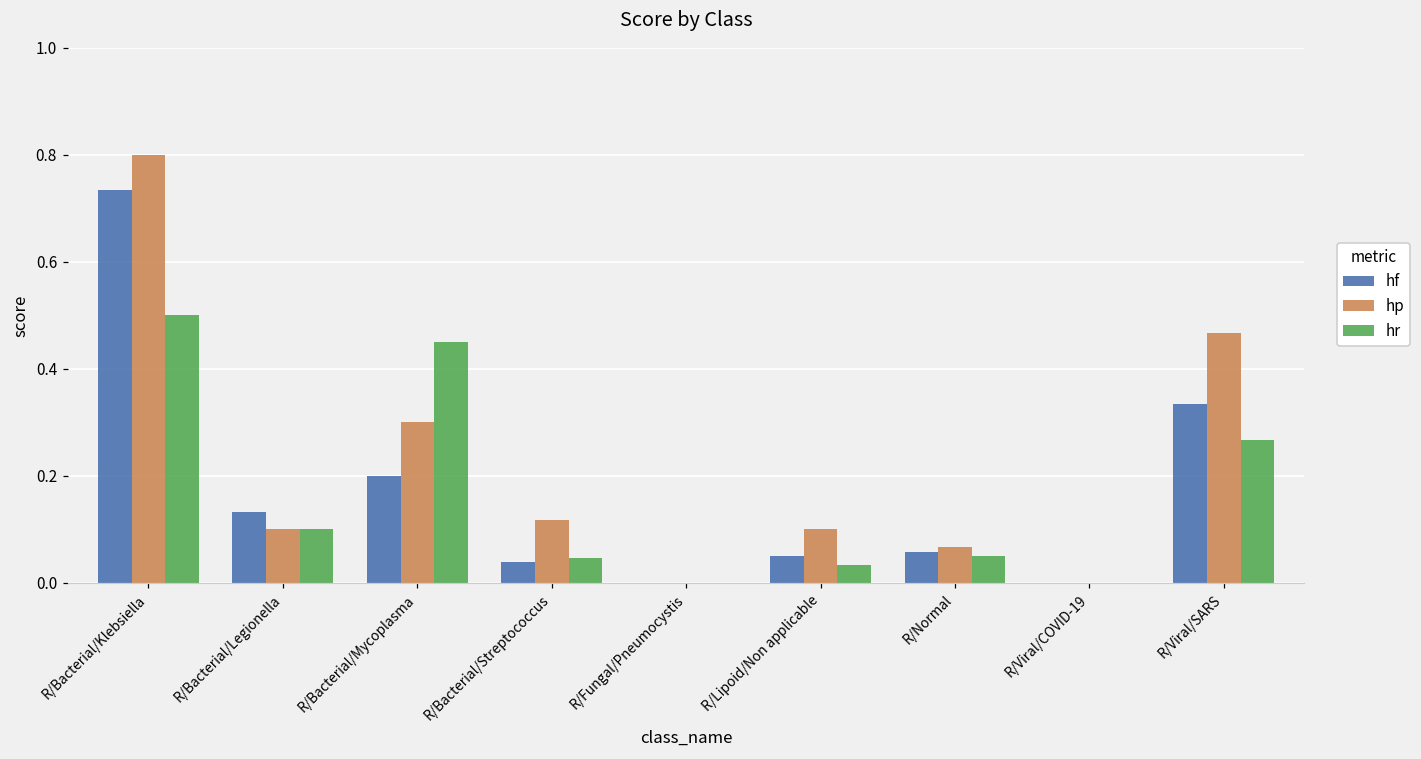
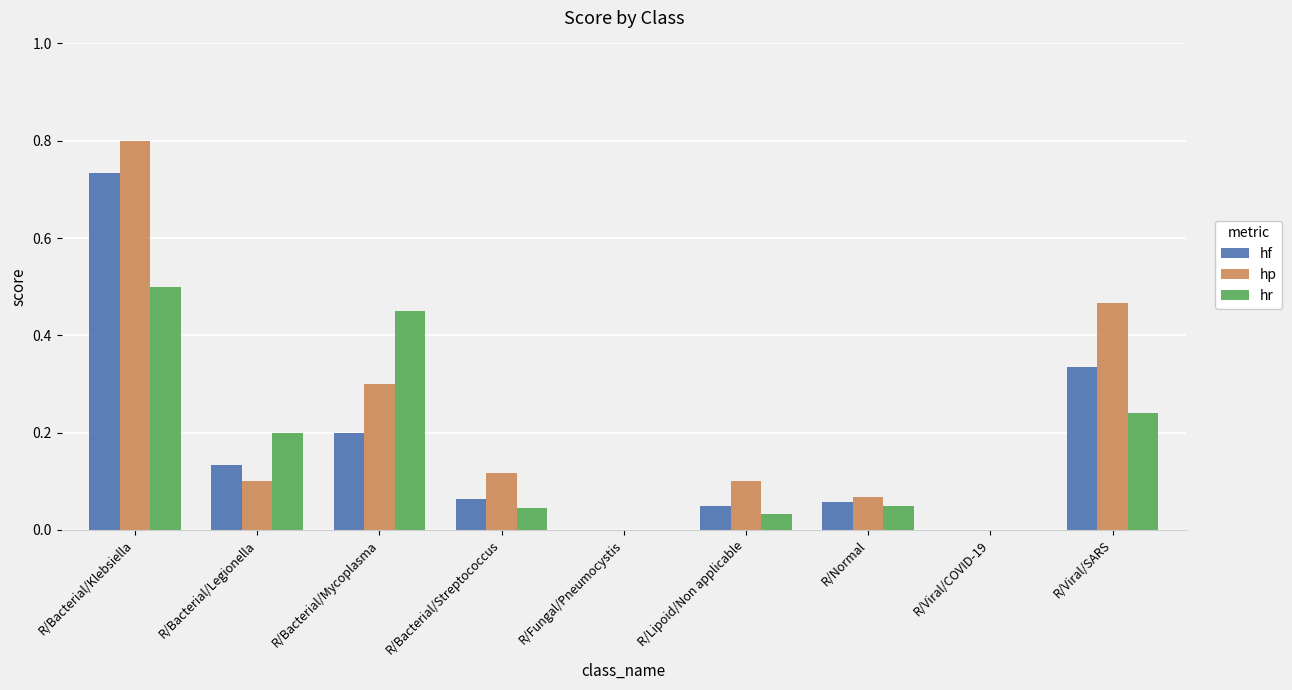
hr, R/Bacterial/Legionella: 0.1 -> 0.2
hf, R/Bacterial/Streptococcus: 0.04 -> 0.06
hr, R/Viral/SARS: 0.27 -> 0.24
